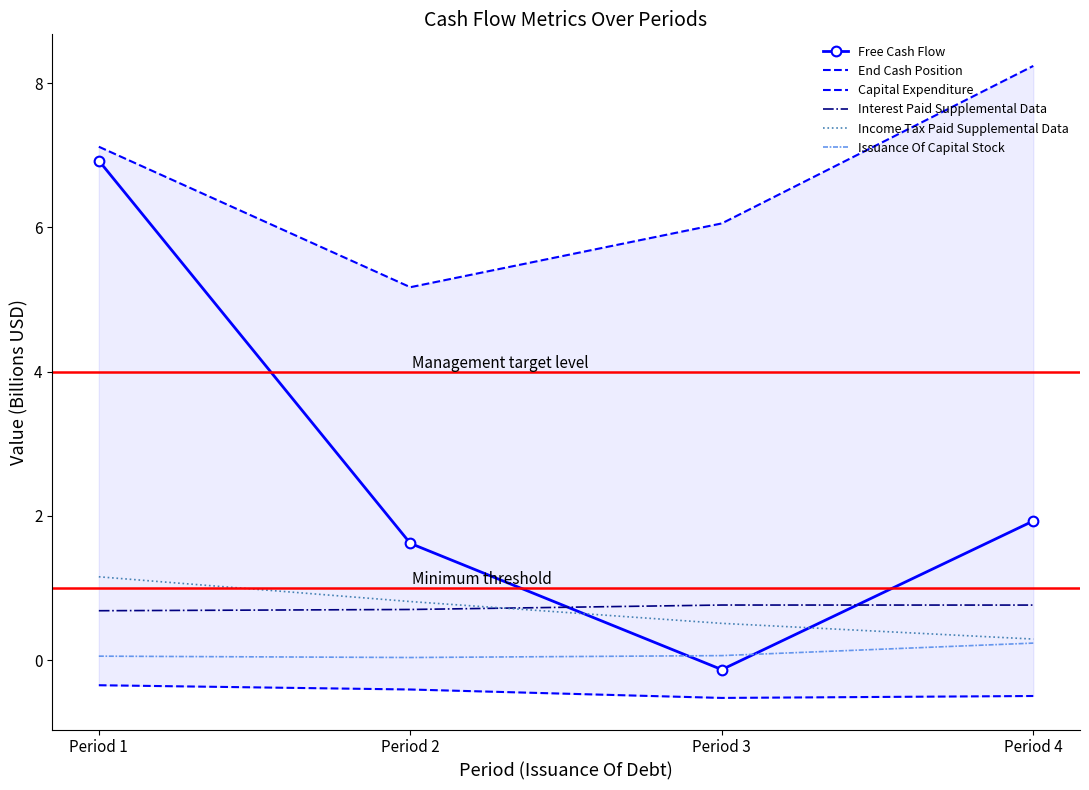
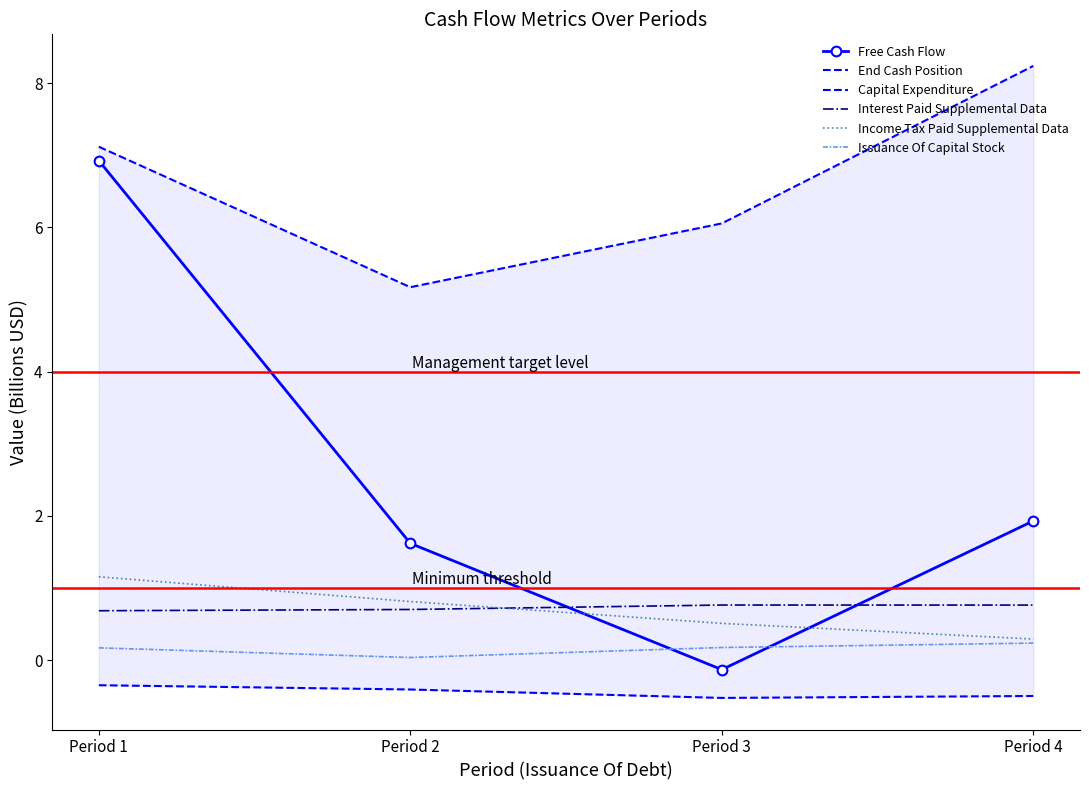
Issuance Of Capital Stock, Period 1: 0.1 -> 0.2
Issuance Of Capital Stock, Period 3: 0.1 -> 0.2
